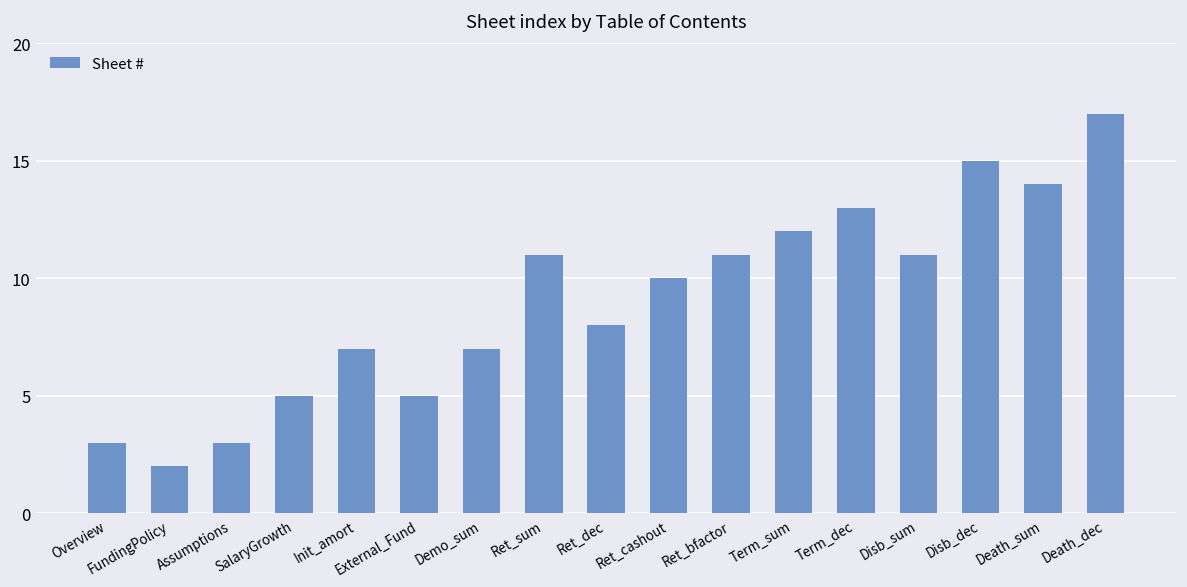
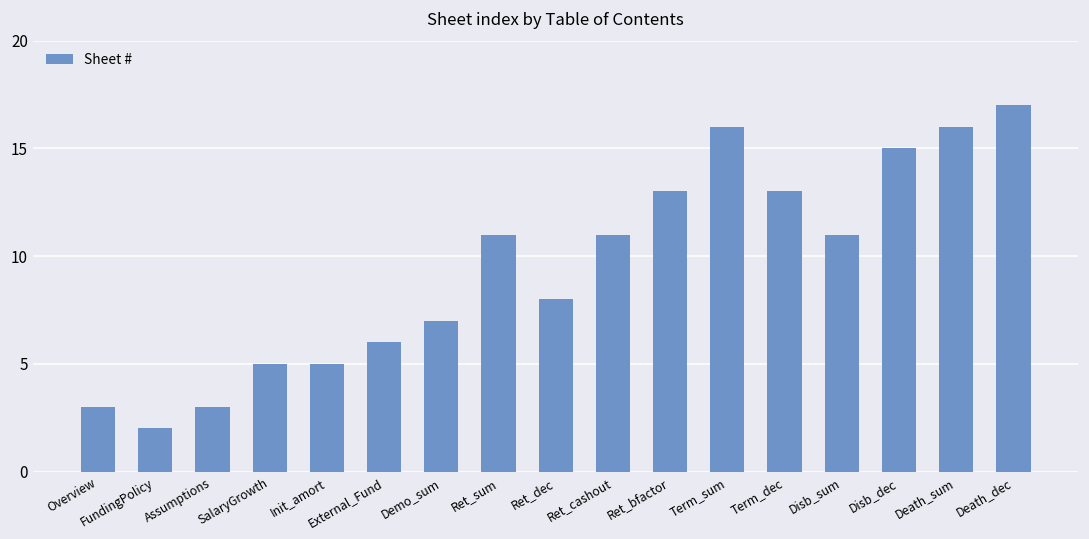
Init_amort: 7 -> 5
External_Fund: 5 -> 6
Ret_cashout: 10 -> 11
Ret_bfactor: 11 -> 13
Term_sum: 12 -> 16
Death_sum: 14 -> 16
